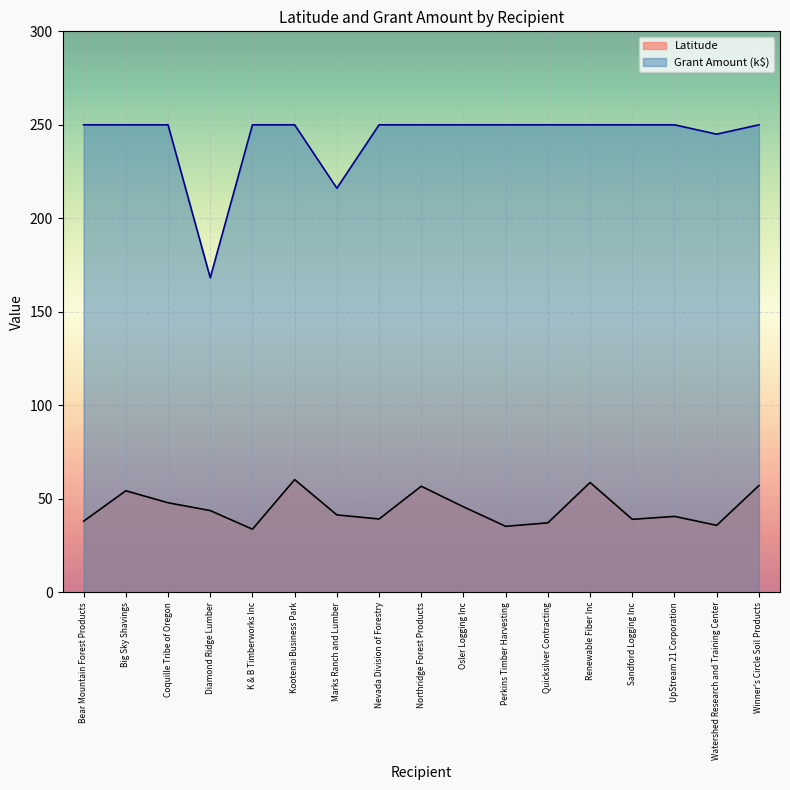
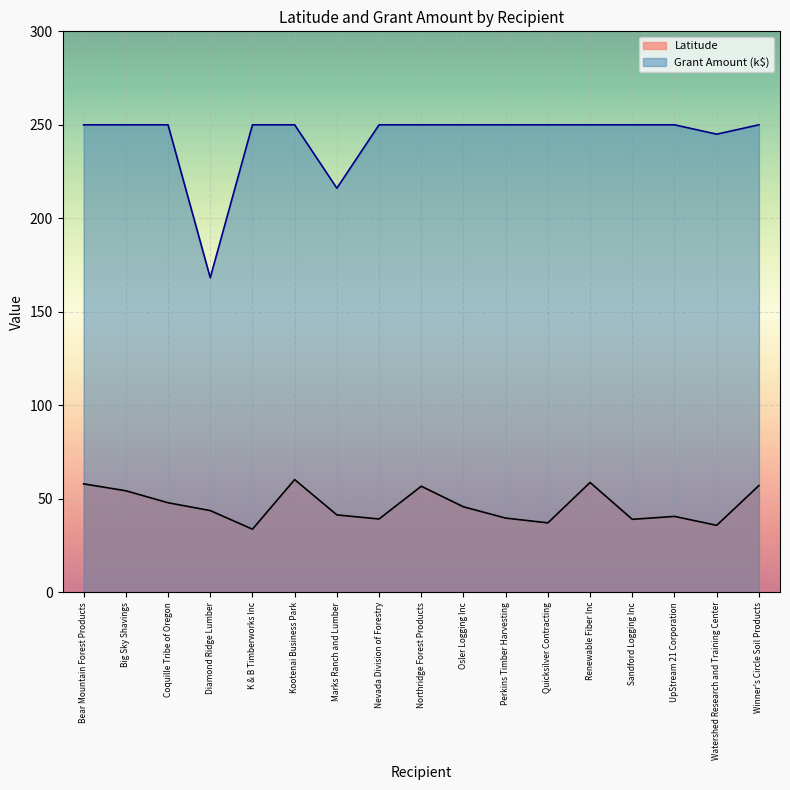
Latitude, Bear Mountain Forest Products: 38 -> 58
Latitude, Perkins Timber Harvesting: 35 -> 40
